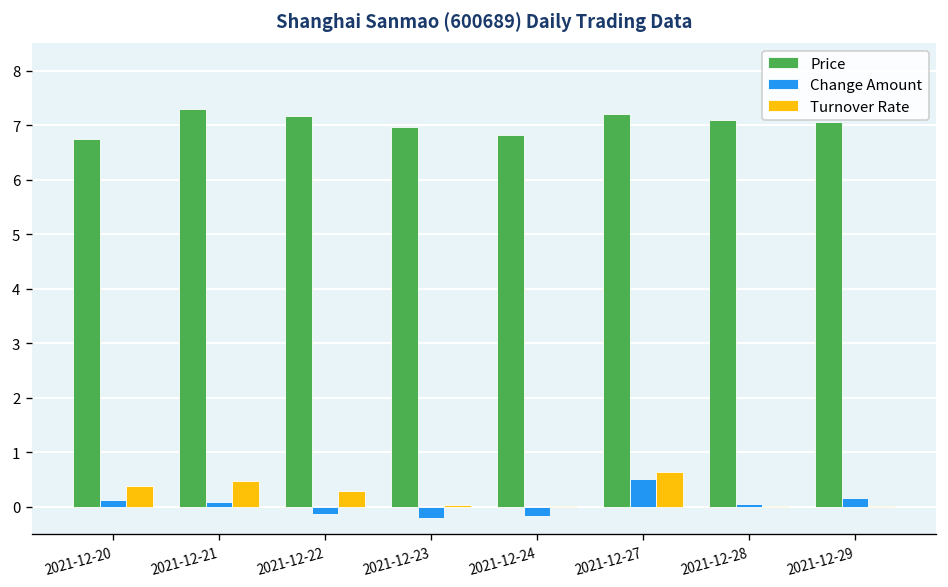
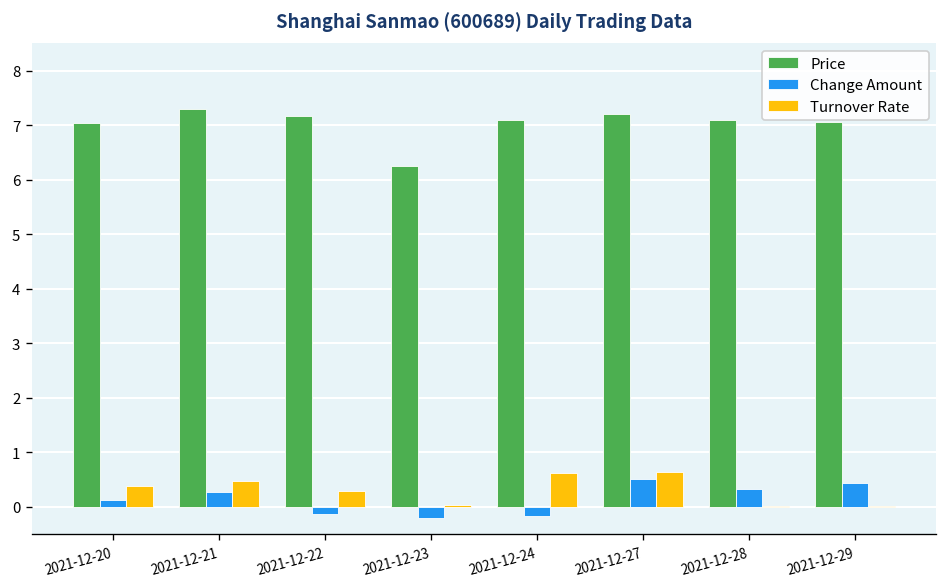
Price, 2021-12-20: 6.7 -> 7.0
Change Amount, 2021-12-21: 0.1 -> 0.3
Price, 2021-12-23: 7.0 -> 6.3
Price, 2021-12-24: 6.8 -> 7.1
Turnover Rate, 2021-12-24: 0.0 -> 0.6
Change Amount, 2021-12-28: 0.0 -> 0.3
Change Amount, 2021-12-29: 0.2 -> 0.4
